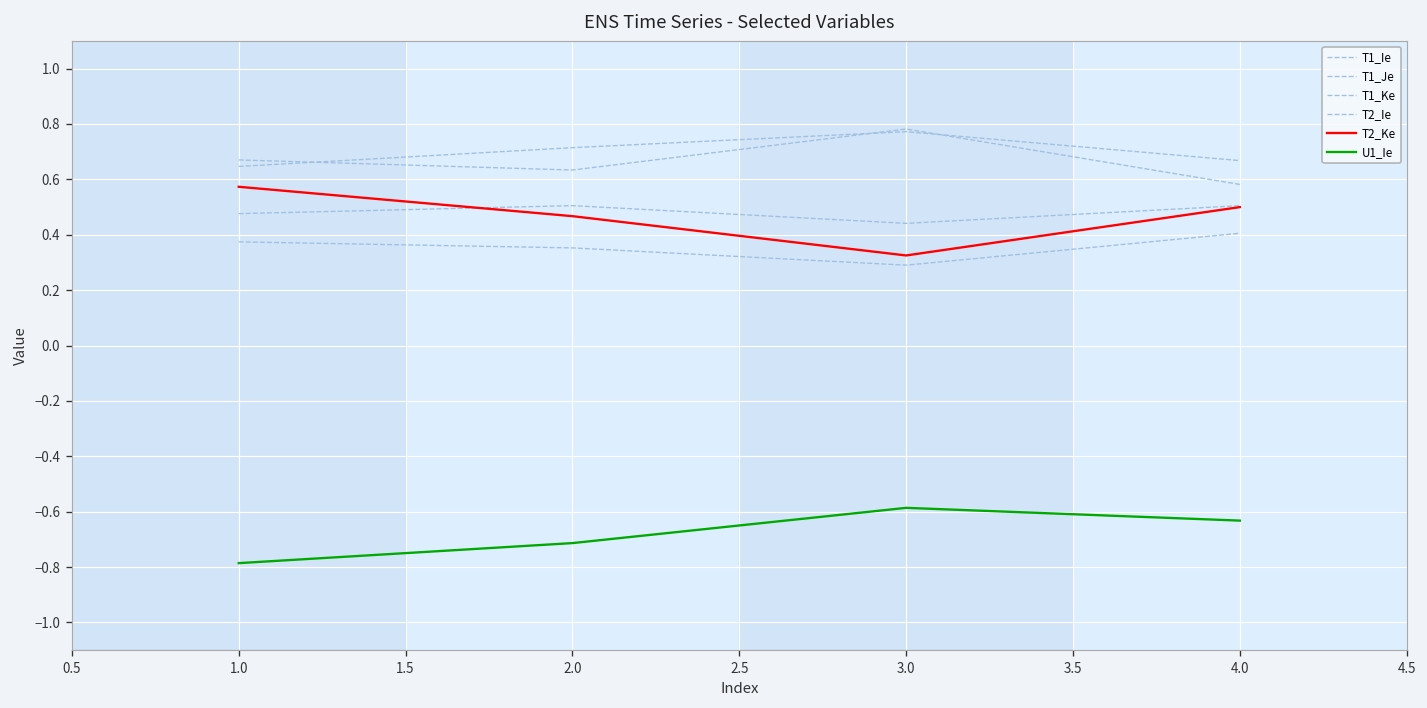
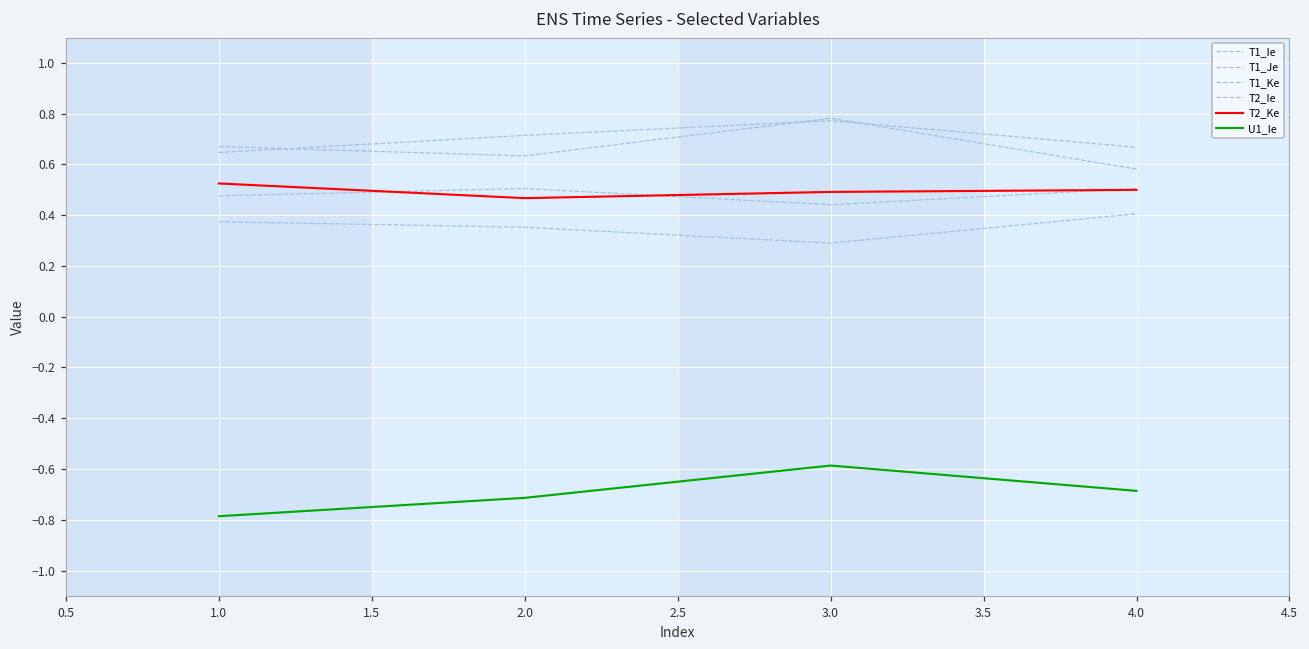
T2_Ke, 1.0: 0.57 -> 0.53
T2_Ke, 3.0: 0.33 -> 0.49
U1_Ie, 4.0: -0.63 -> -0.69
